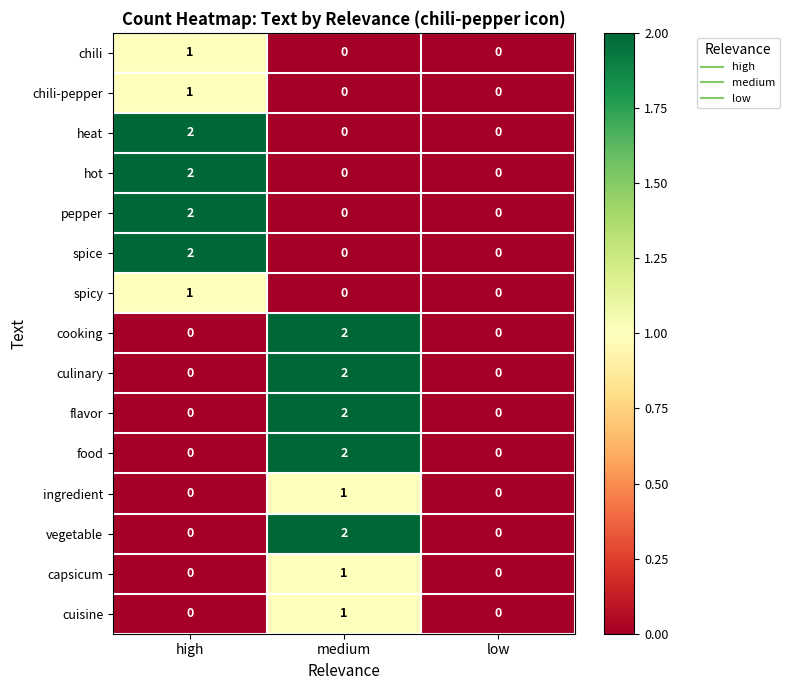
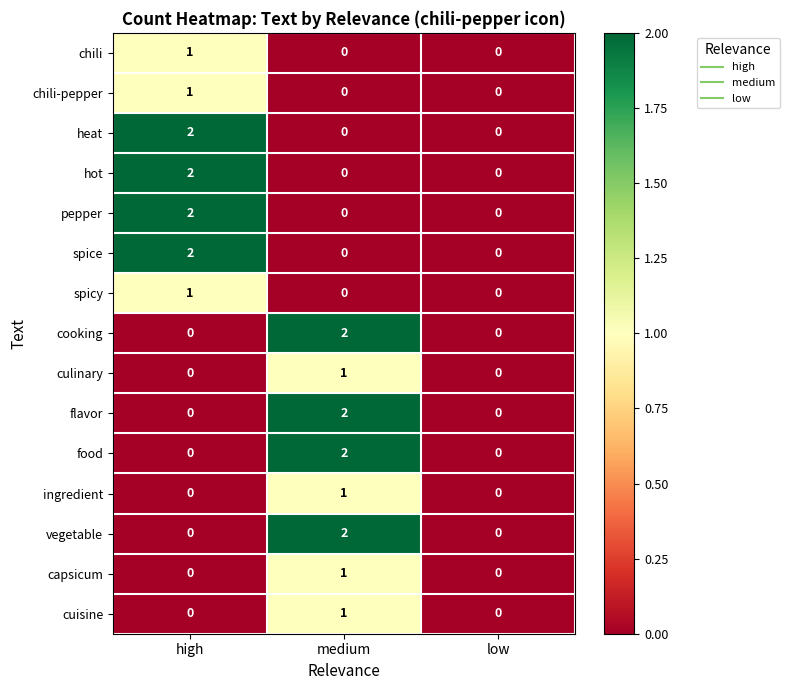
culinary, medium: 2 -> 1
